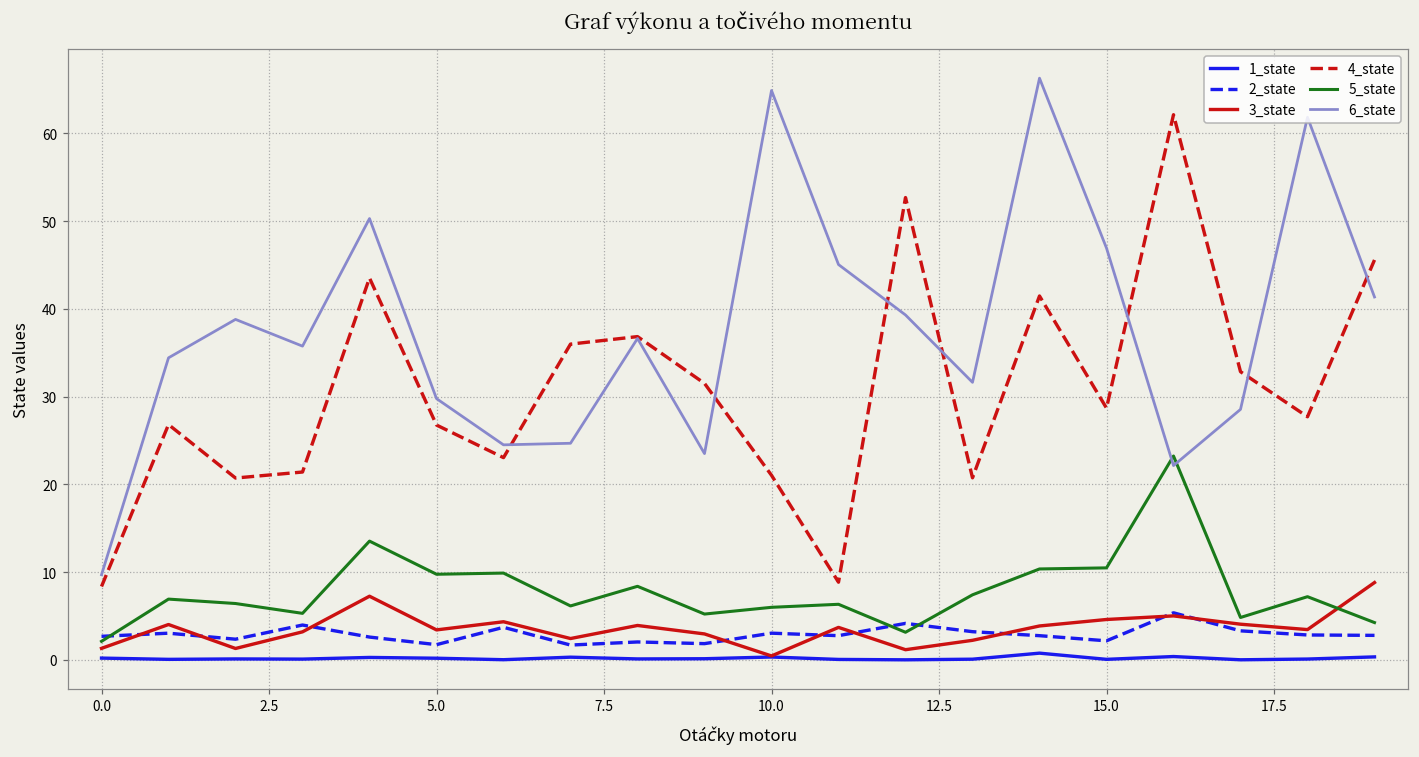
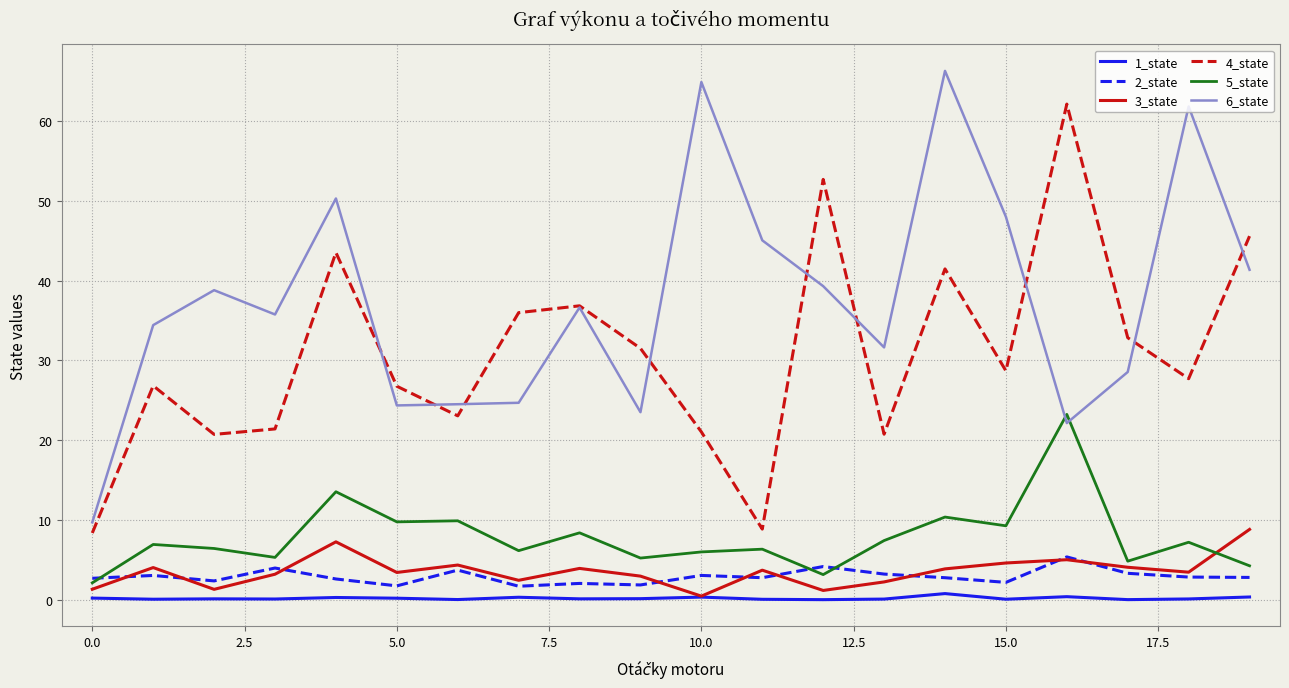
6_state, 5.0: 30 -> 24
5_state, 15.0: 10 -> 9
6_state, 15.0: 47 -> 48
